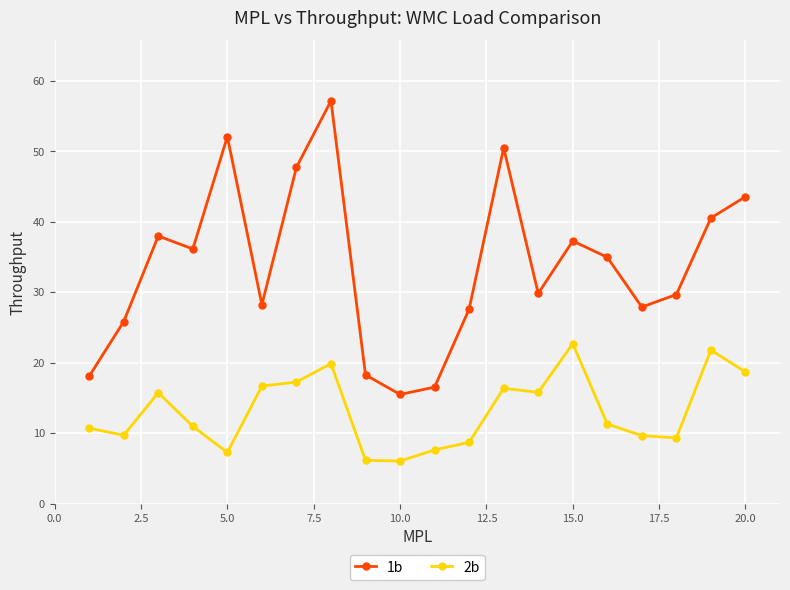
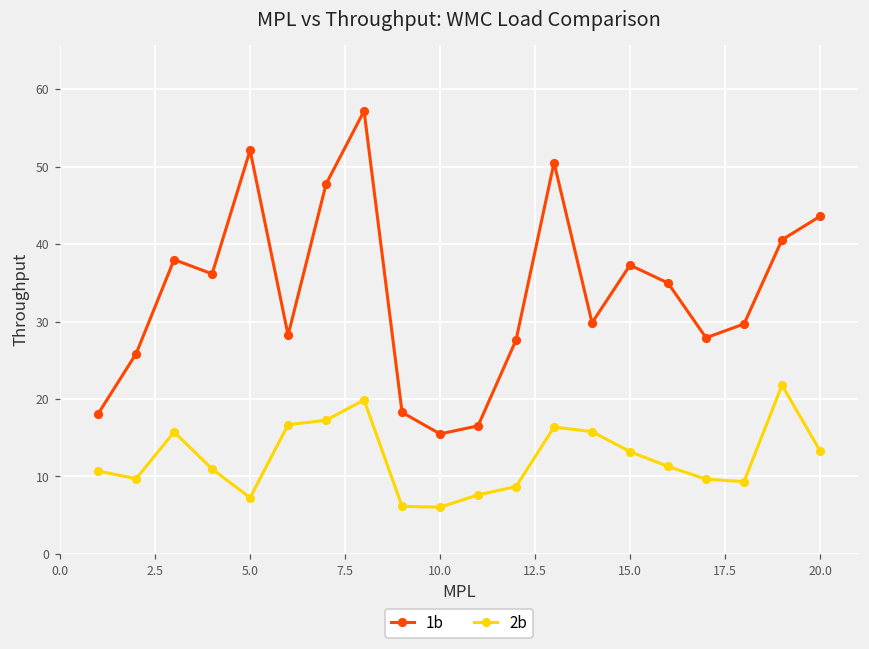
2b, 15.0: 23 -> 13
2b, 20.0: 19 -> 13
